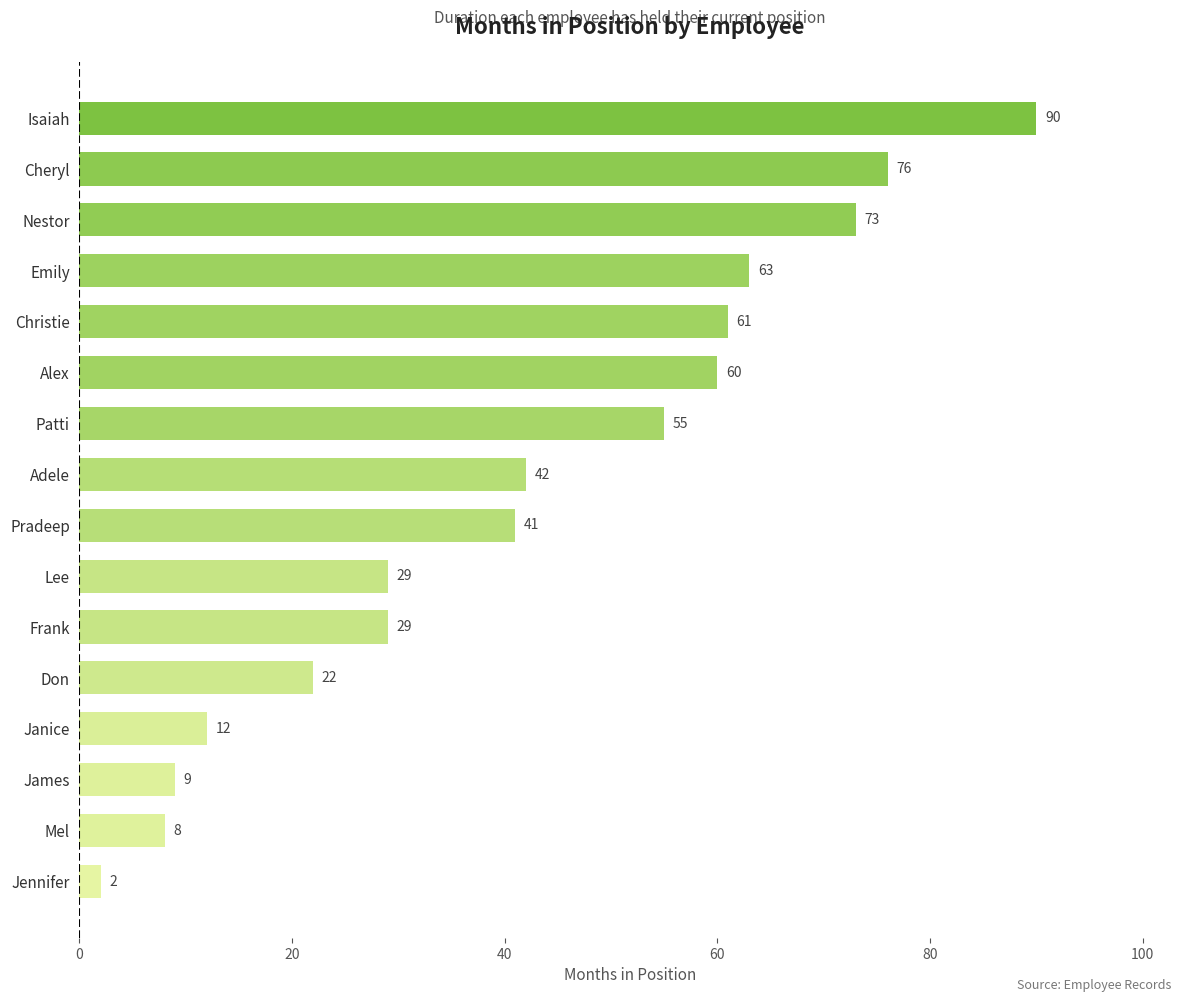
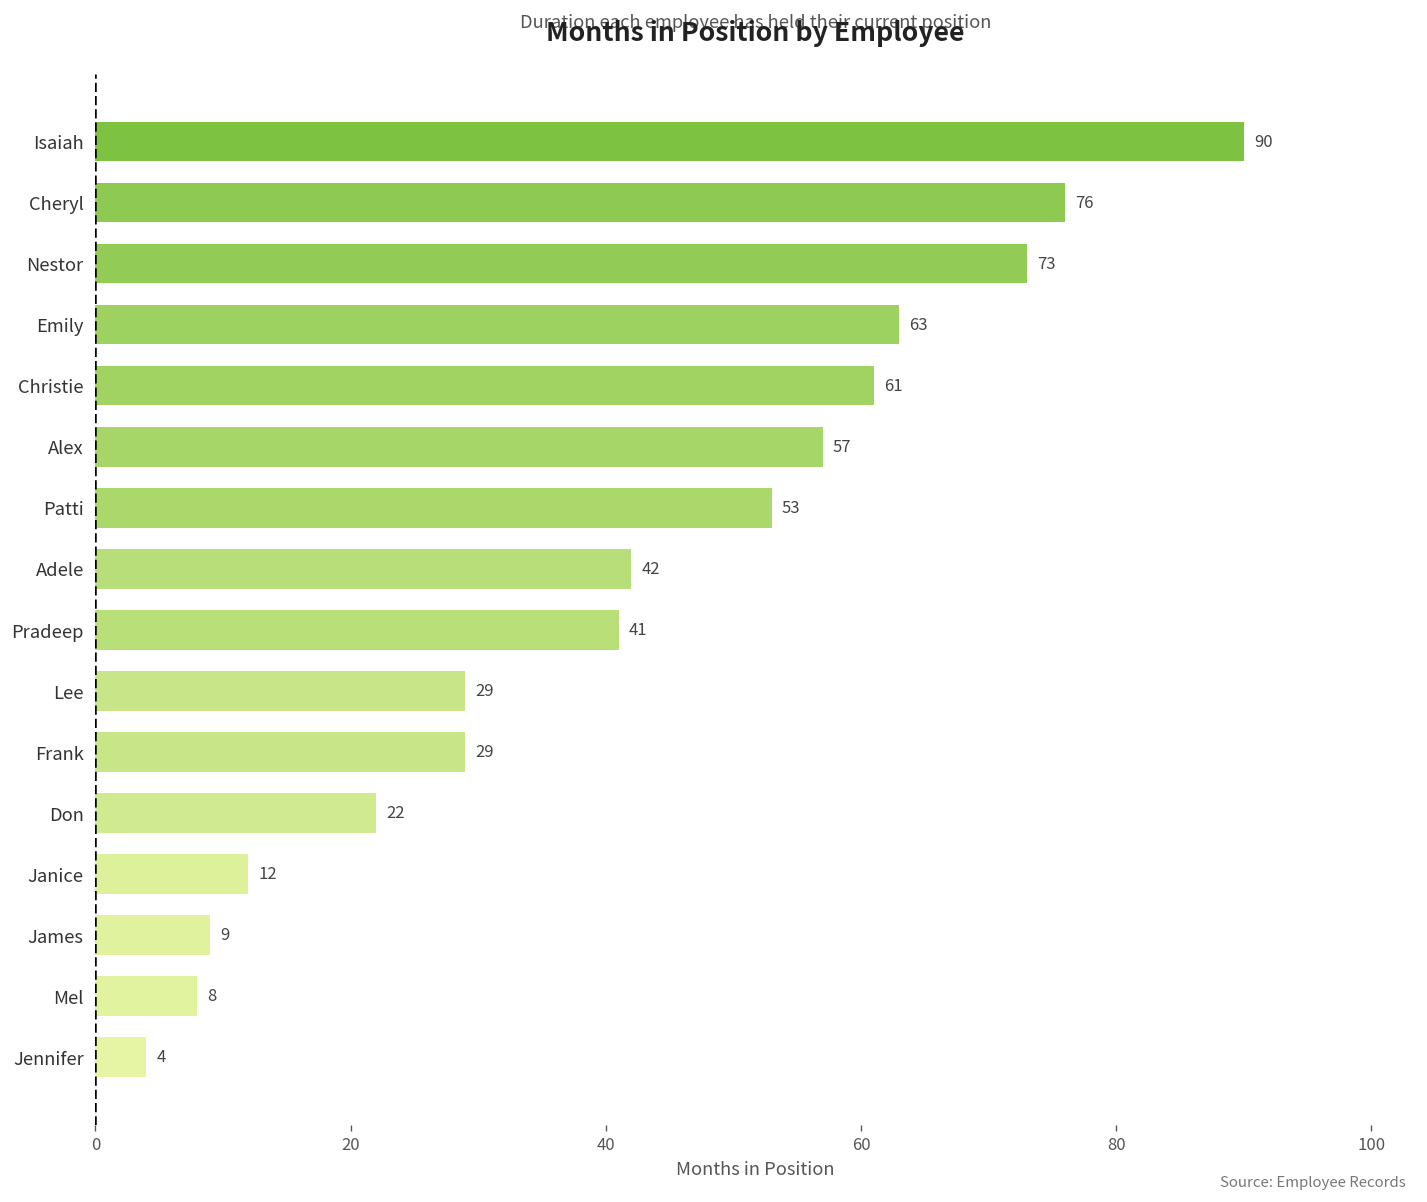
Alex: 60 -> 57
Patti: 55 -> 53
Jennifer: 2 -> 4
